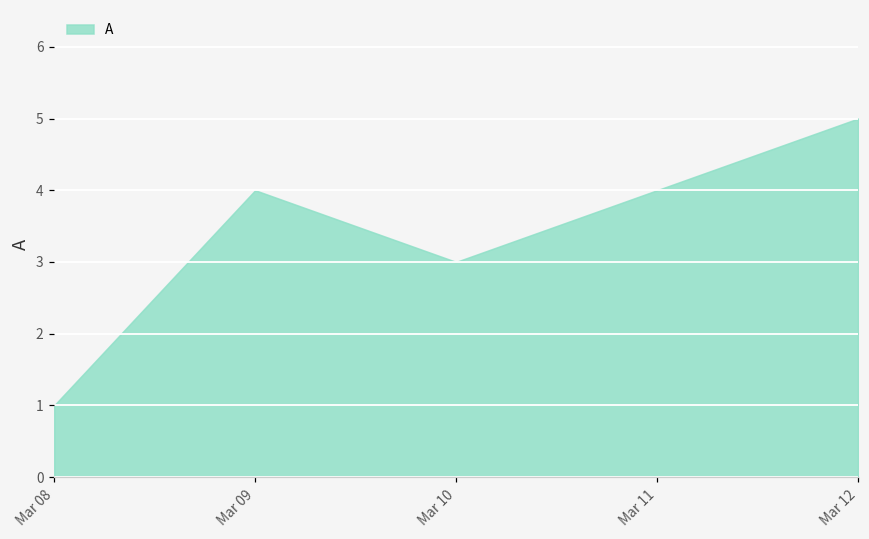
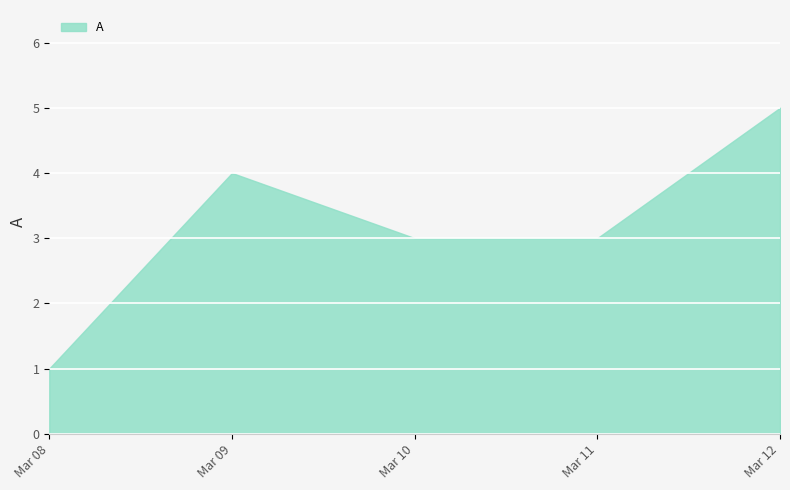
Mar 11: 4 -> 3
